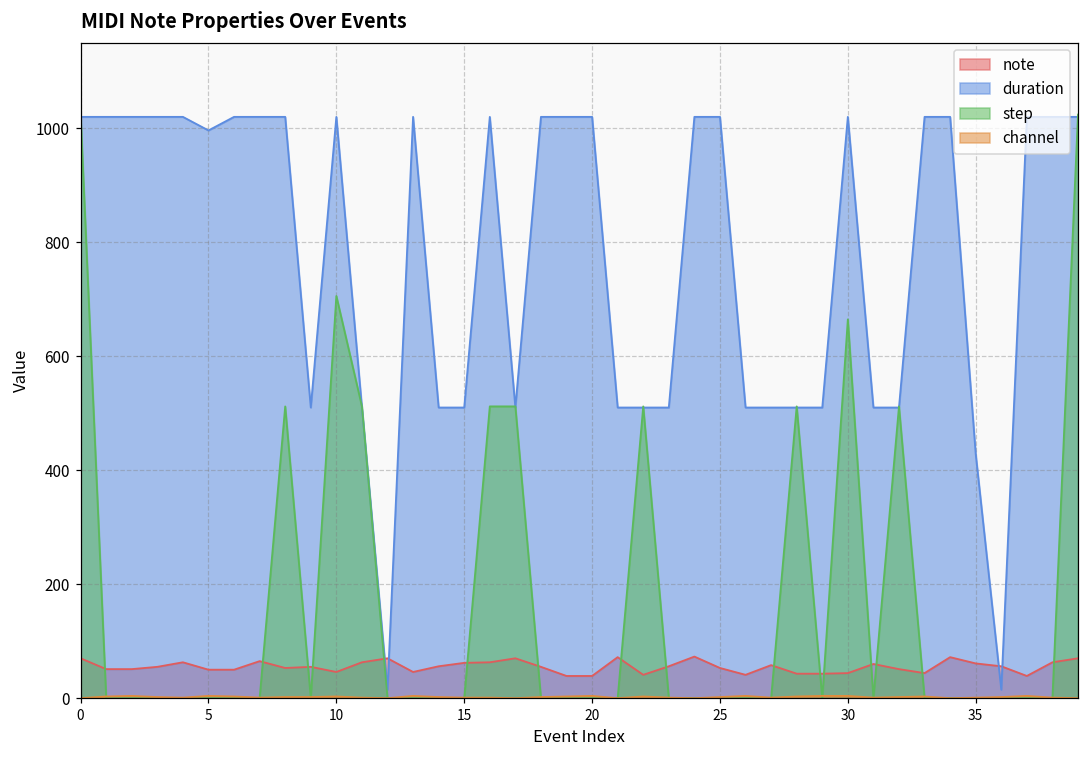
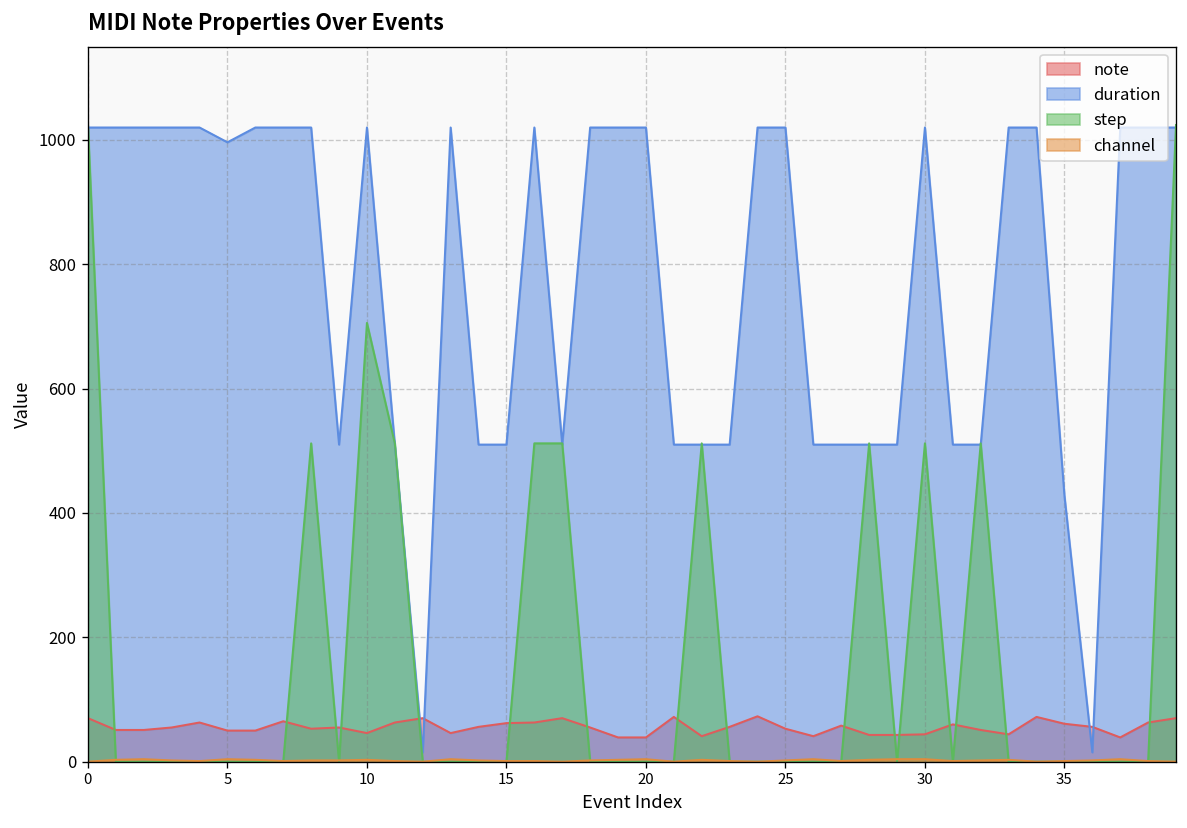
step, 30: 660 -> 510
